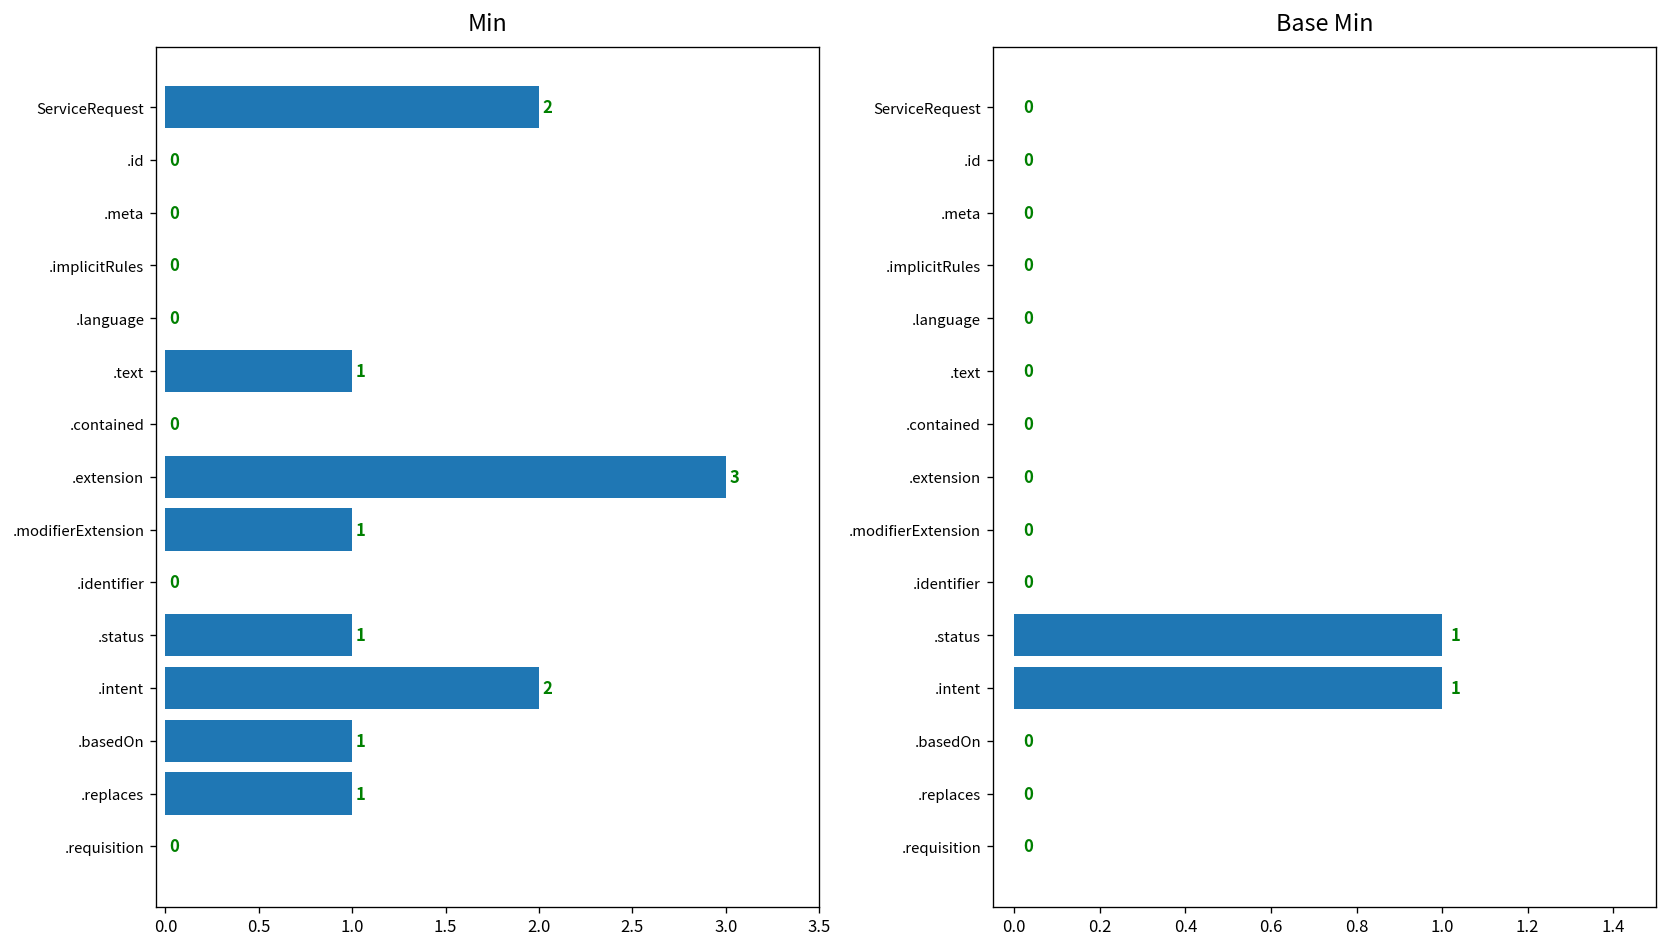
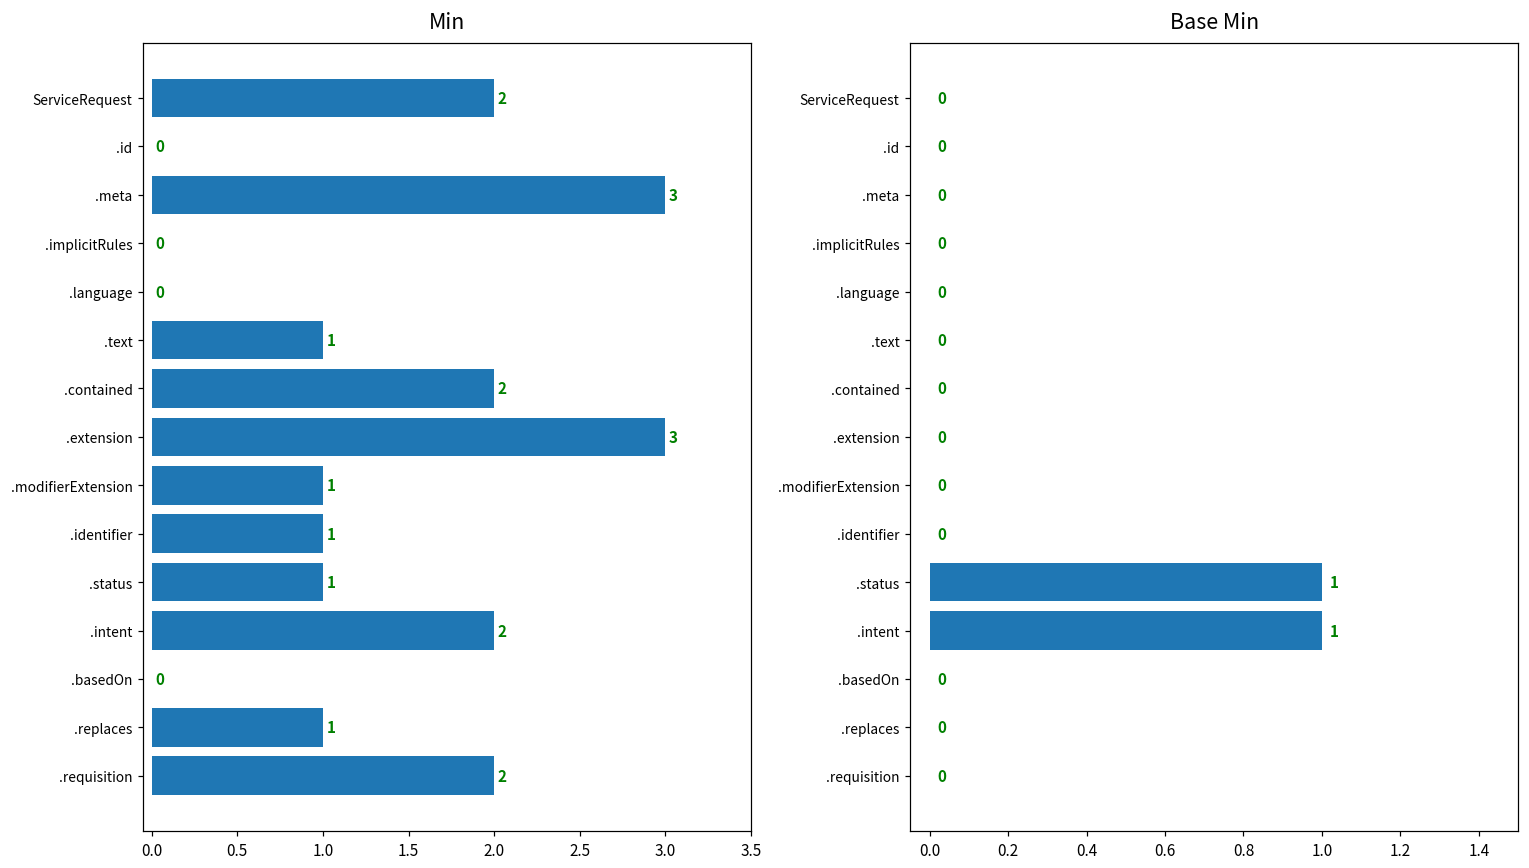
Min, .meta: 0 -> 3
Min, .contained: 0 -> 2
Min, .identifier: 0 -> 1
Min, .basedOn: 1 -> 0
Min, .requisition: 0 -> 2
